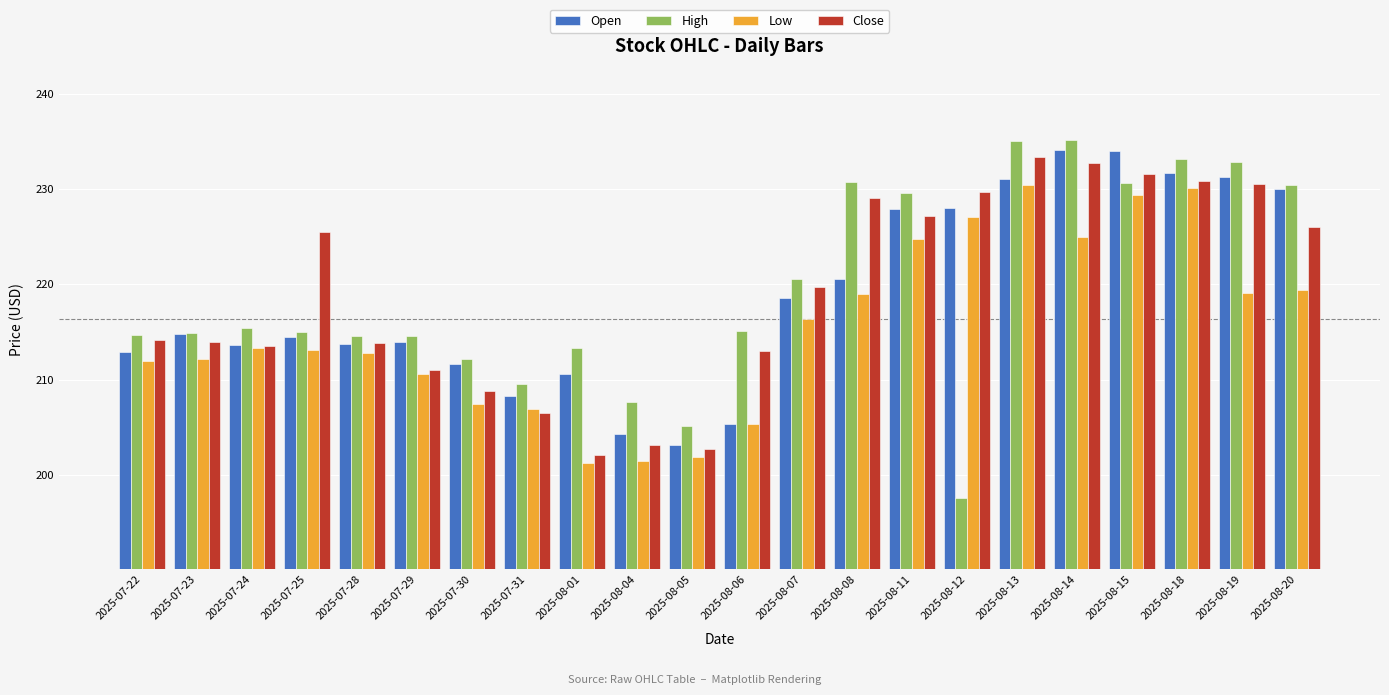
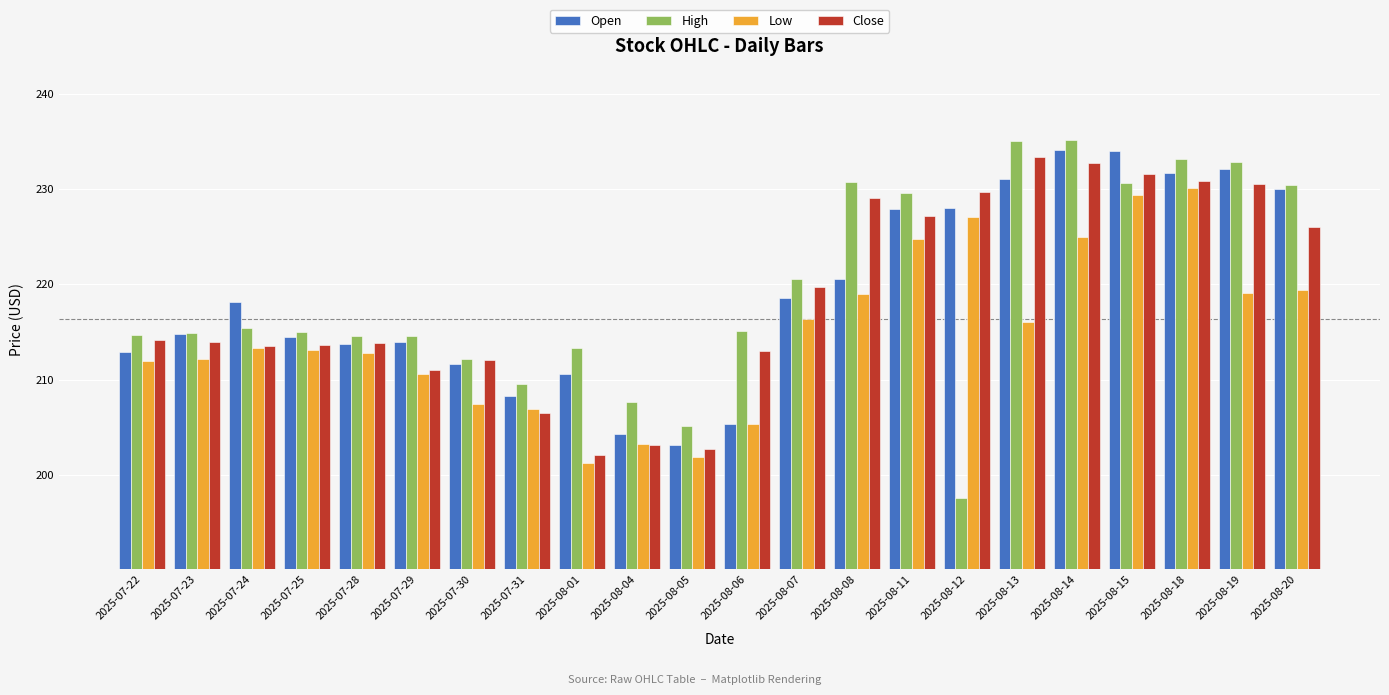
Open, 2025-07-24: 214 -> 218
Close, 2025-07-25: 225 -> 214
Close, 2025-07-30: 209 -> 212
Low, 2025-08-04: 201 -> 203
Low, 2025-08-13: 230 -> 216
Open, 2025-08-19: 231 -> 232
